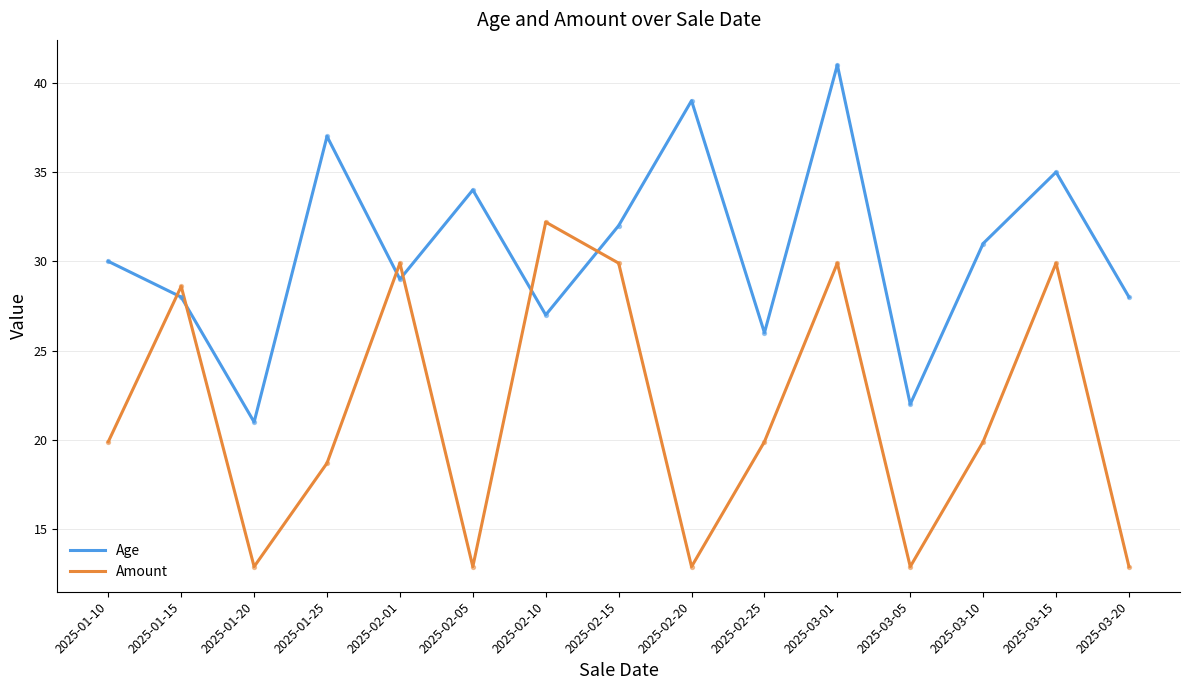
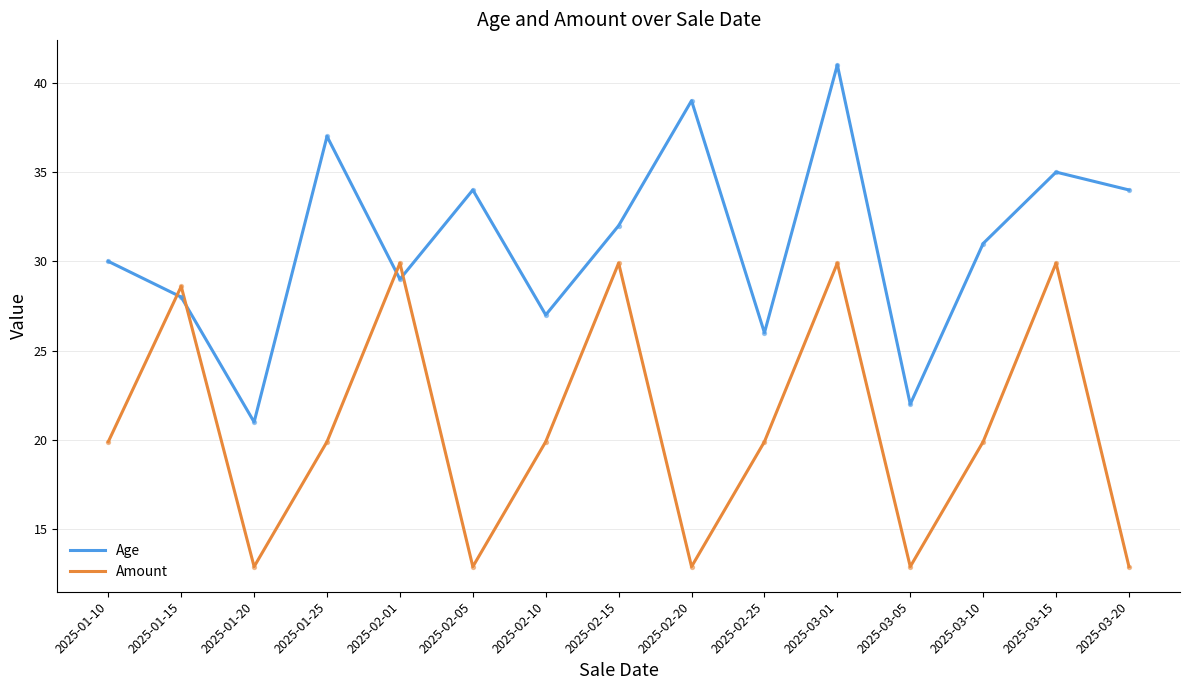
Amount, 2025-01-25: 18.7 -> 19.9
Amount, 2025-02-10: 32.2 -> 19.9
Age, 2025-03-20: 28 -> 34
